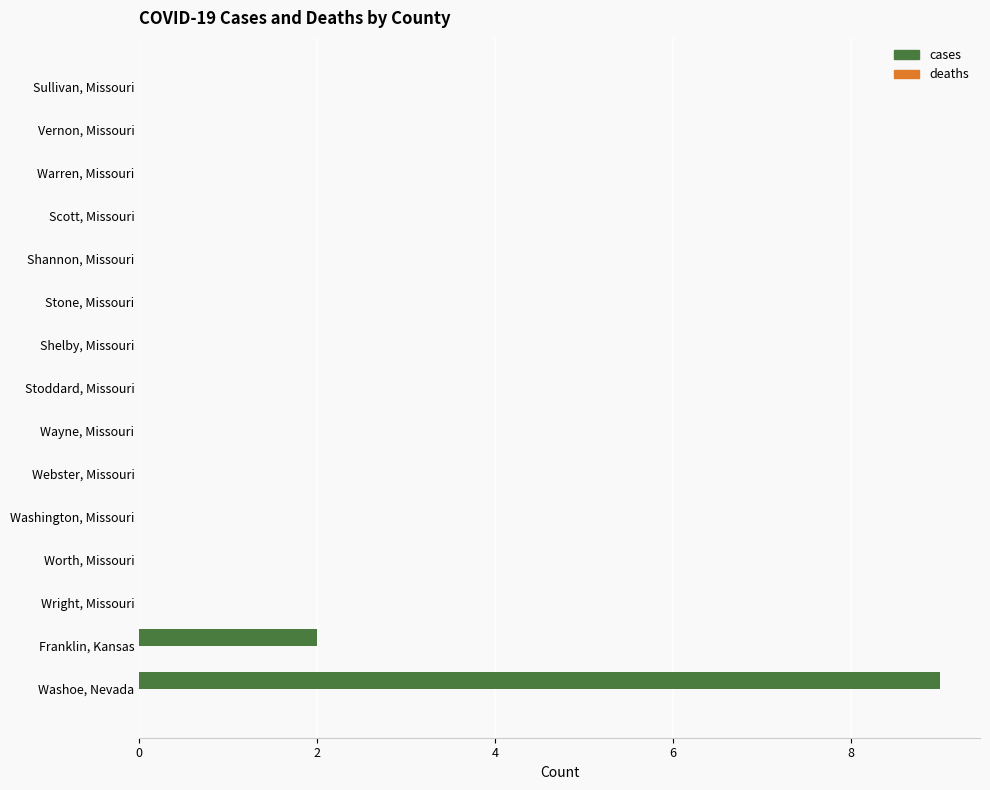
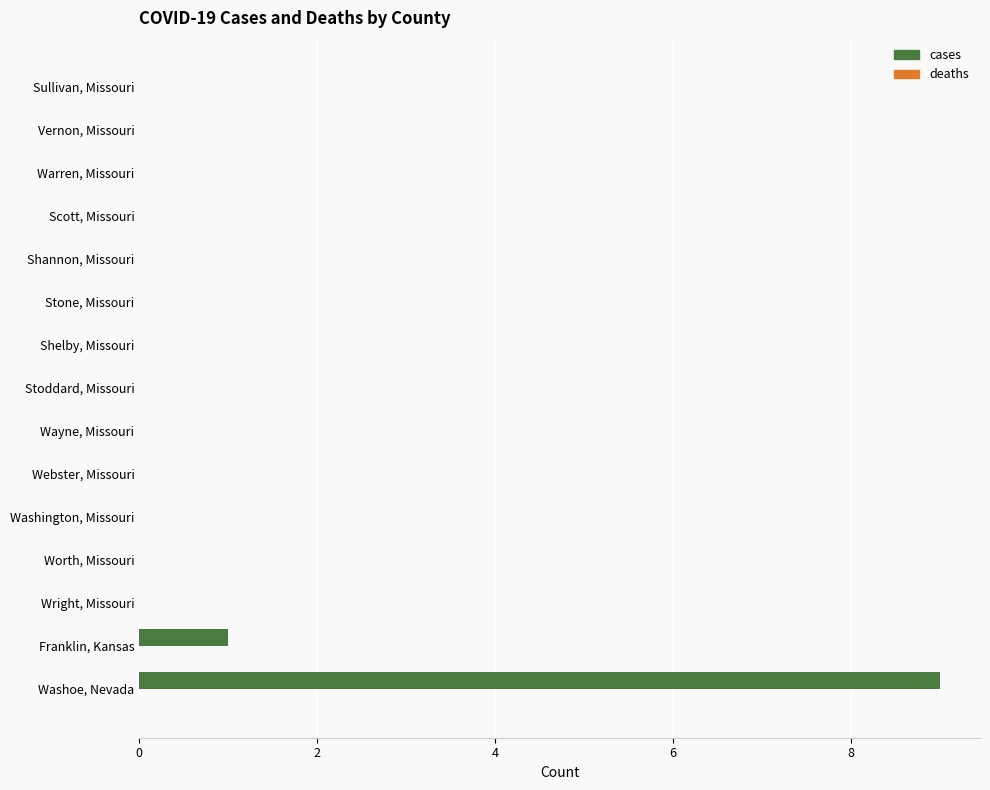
cases, Franklin, Kansas: 2 -> 1
